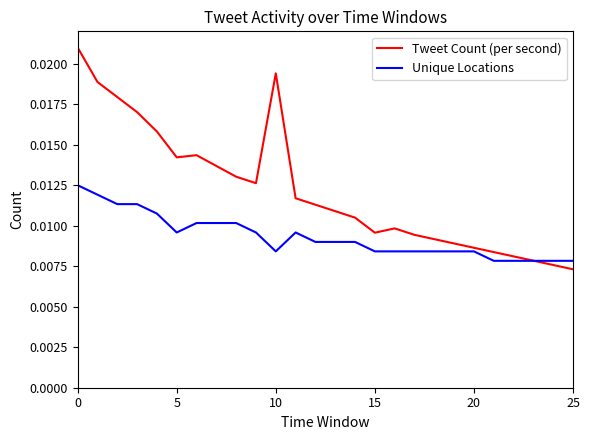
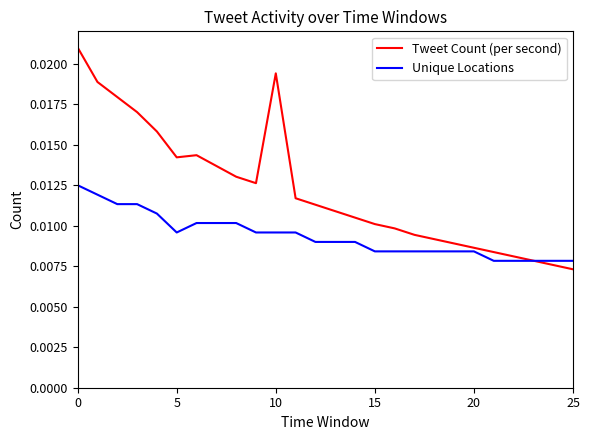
Unique Locations, 10: 0.0084 -> 0.0096
Tweet Count (per second), 15: 0.0096 -> 0.0101
